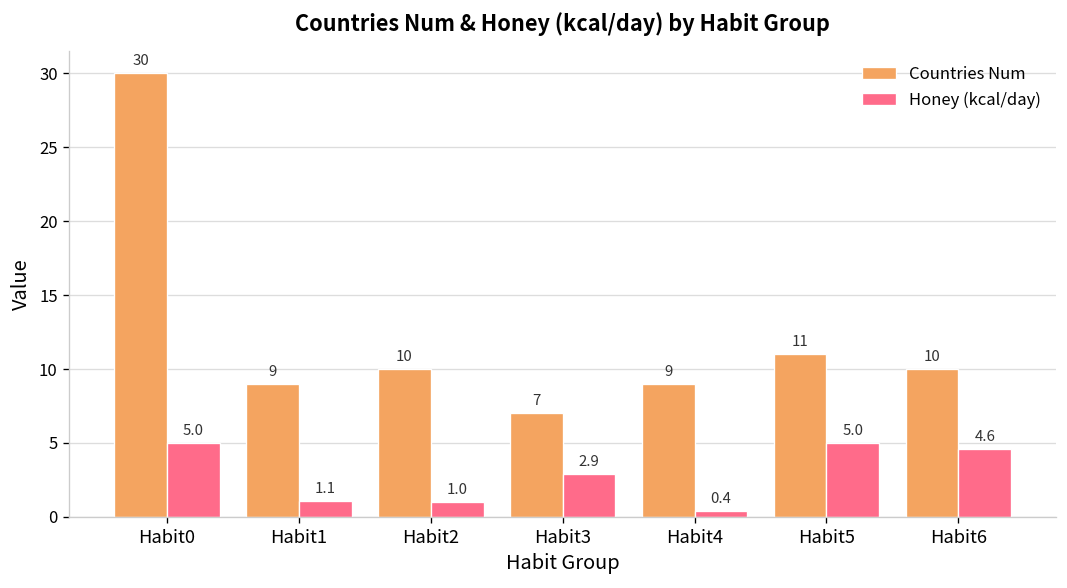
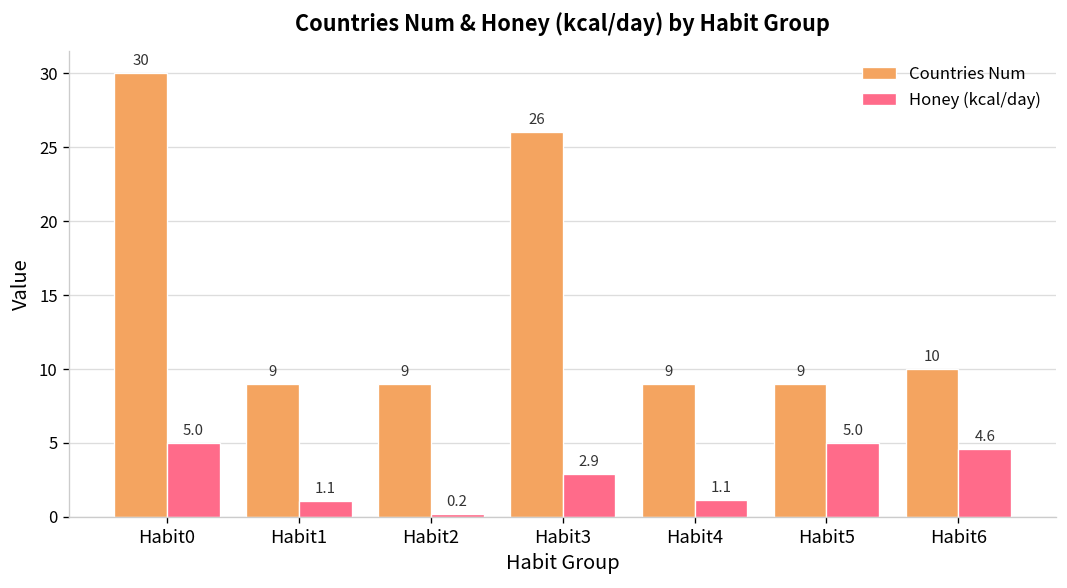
Countries Num, Habit2: 10 -> 9
Honey (kcal/day), Habit2: 1.0 -> 0.2
Countries Num, Habit3: 7 -> 26
Honey (kcal/day), Habit4: 0.4 -> 1.1
Countries Num, Habit5: 11 -> 9
